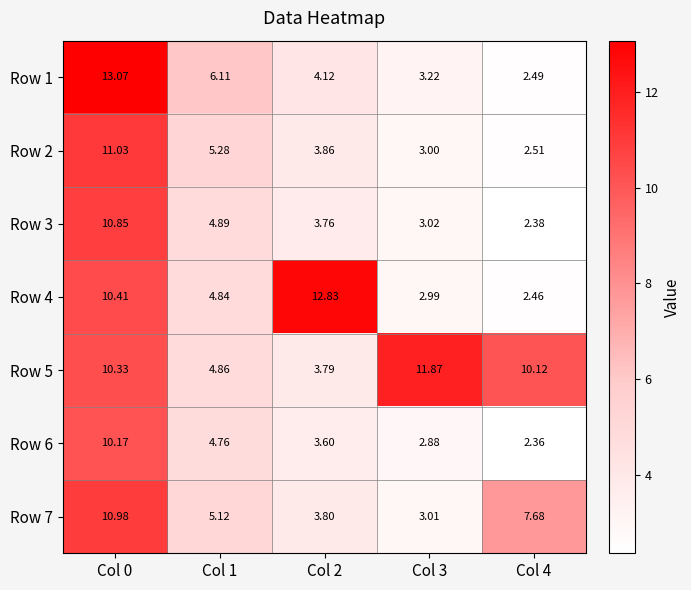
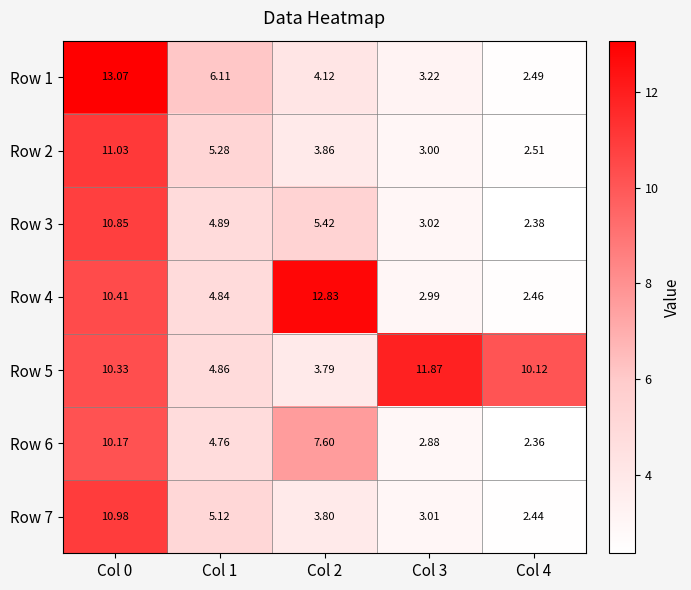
Row 3, Col 2: 3.76 -> 5.42
Row 6, Col 2: 3.60 -> 7.60
Row 7, Col 4: 7.68 -> 2.44
